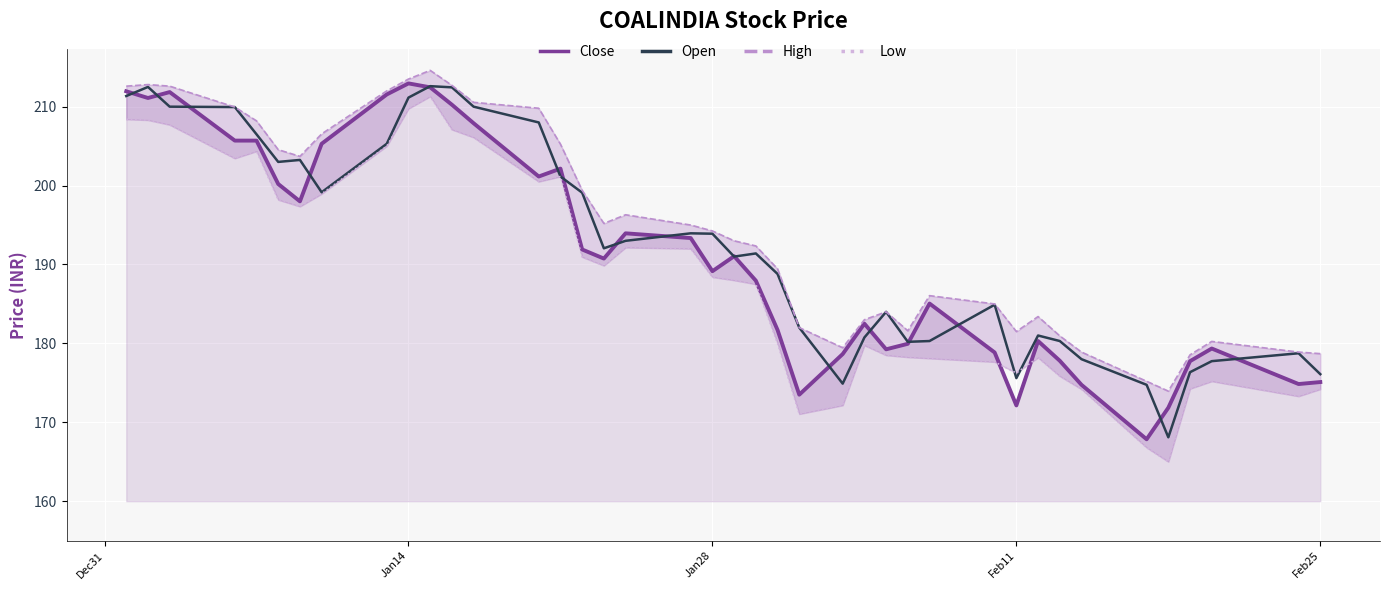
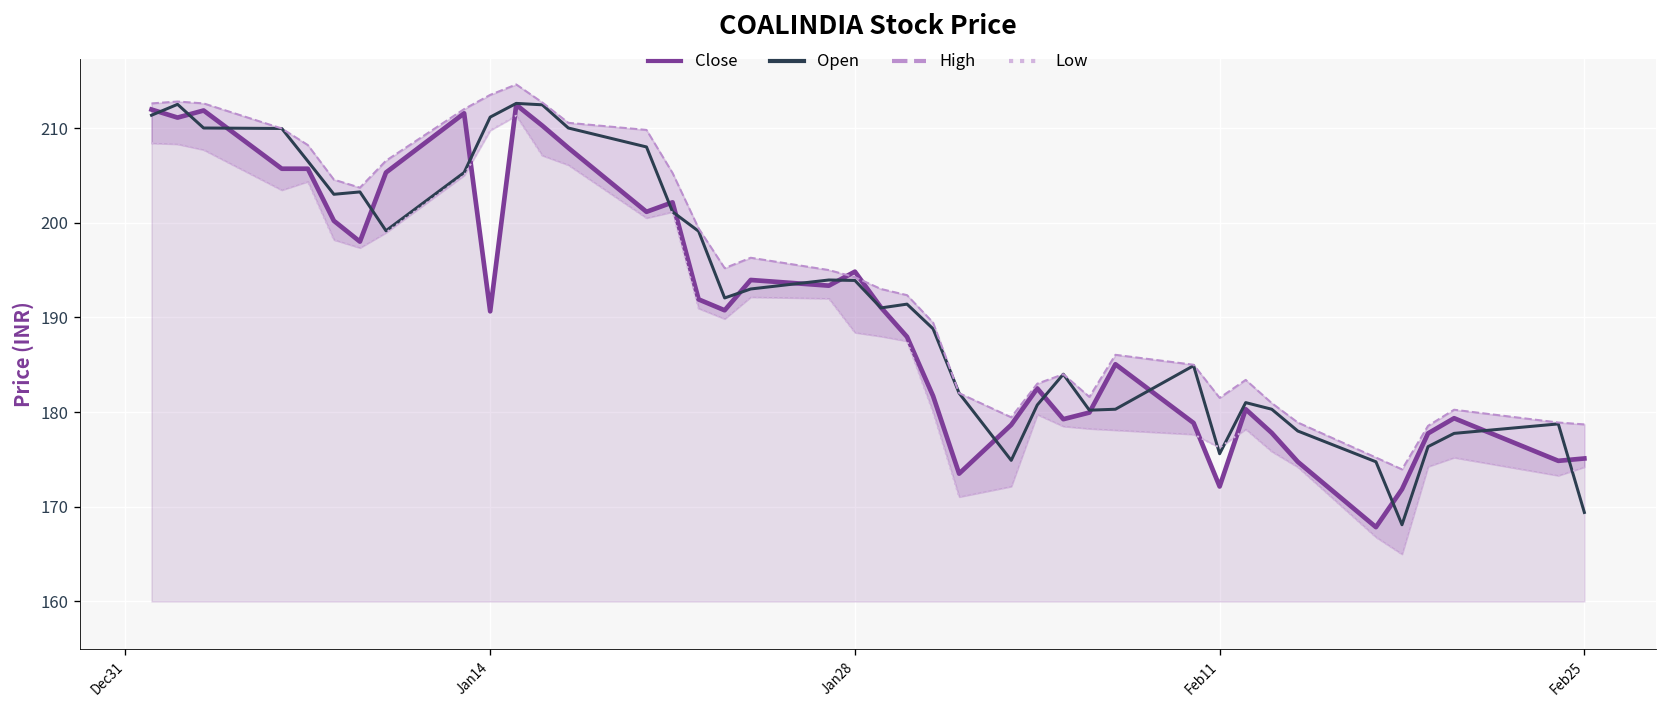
Close, Jan14: 213 -> 191
Close, Jan28: 189 -> 195
Open, Feb25: 176 -> 169
